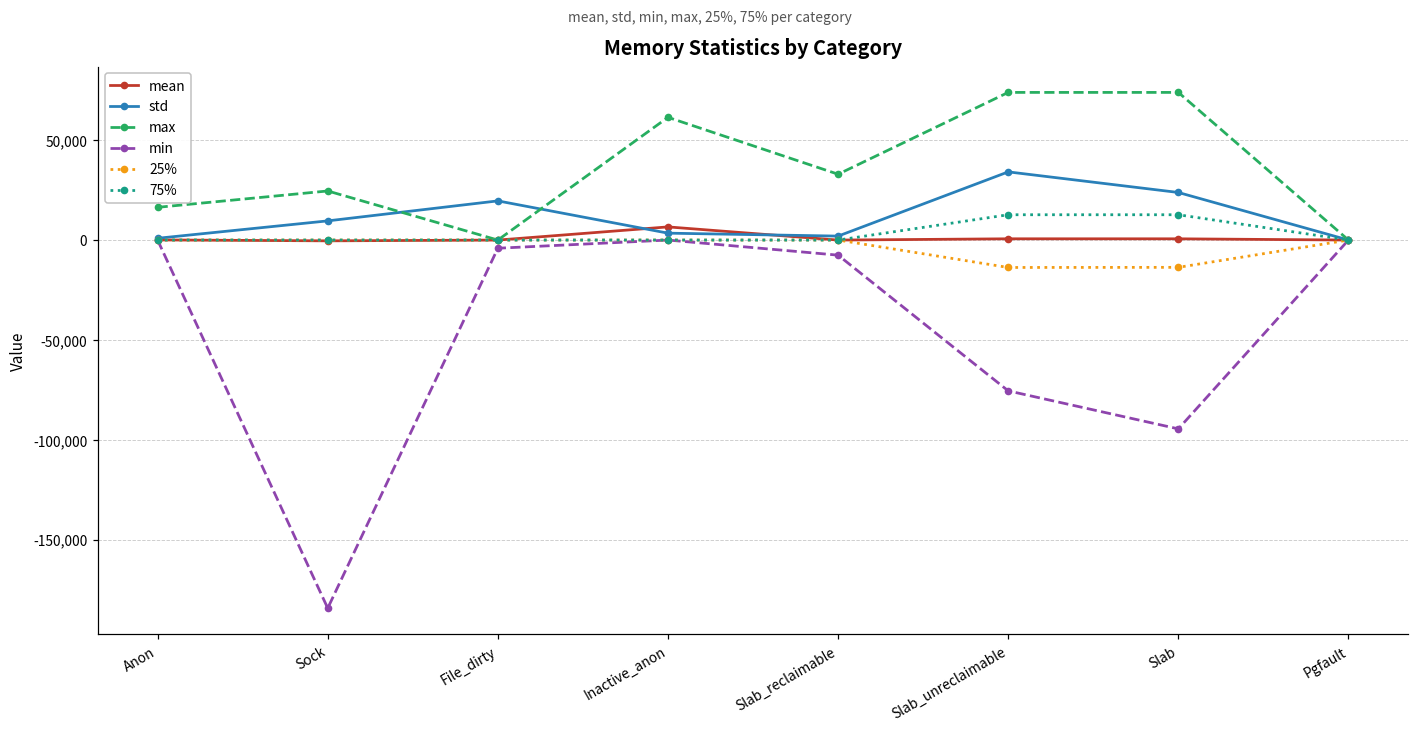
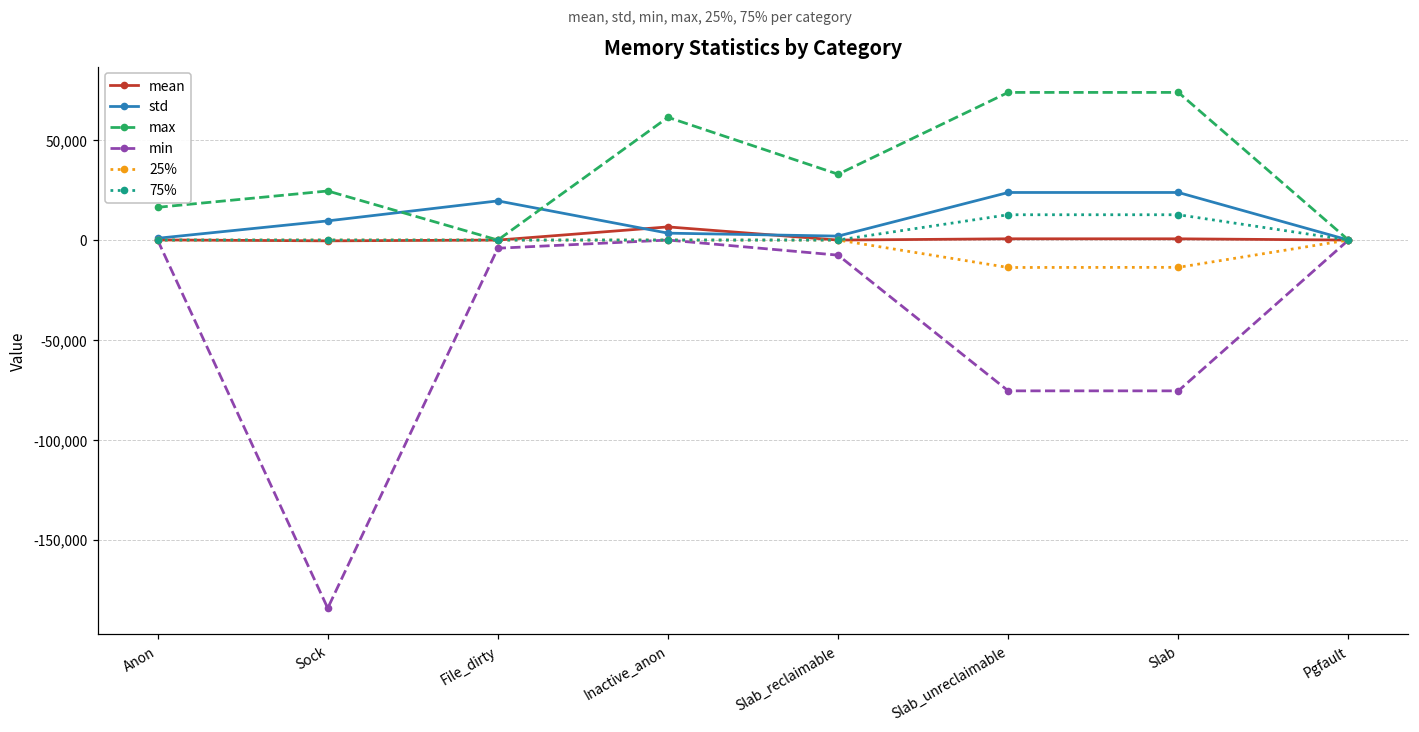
std, Slab_unreclaimable: 34,000 -> 24,000
min, Slab: -95,000 -> -76,000
